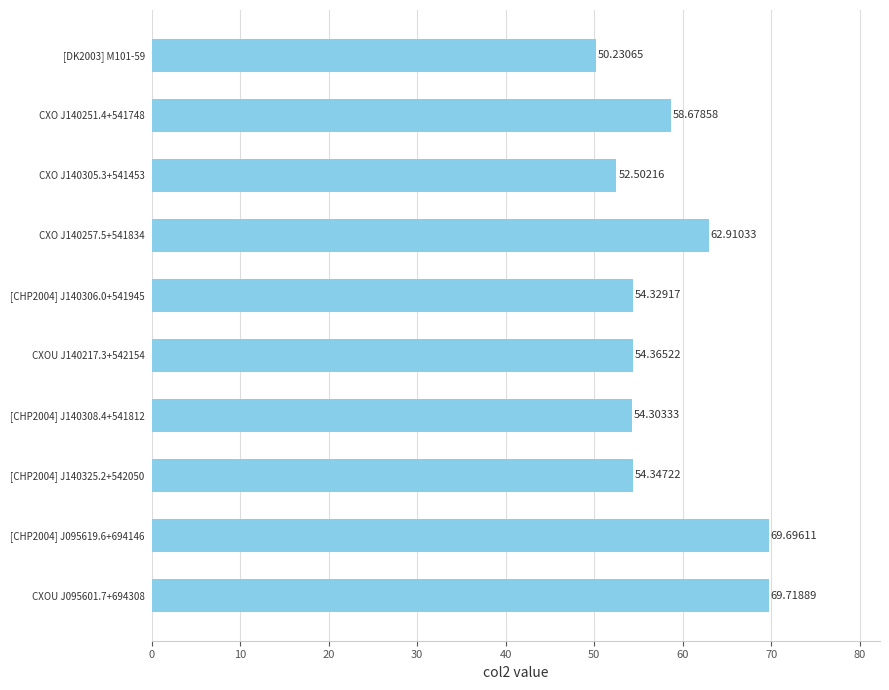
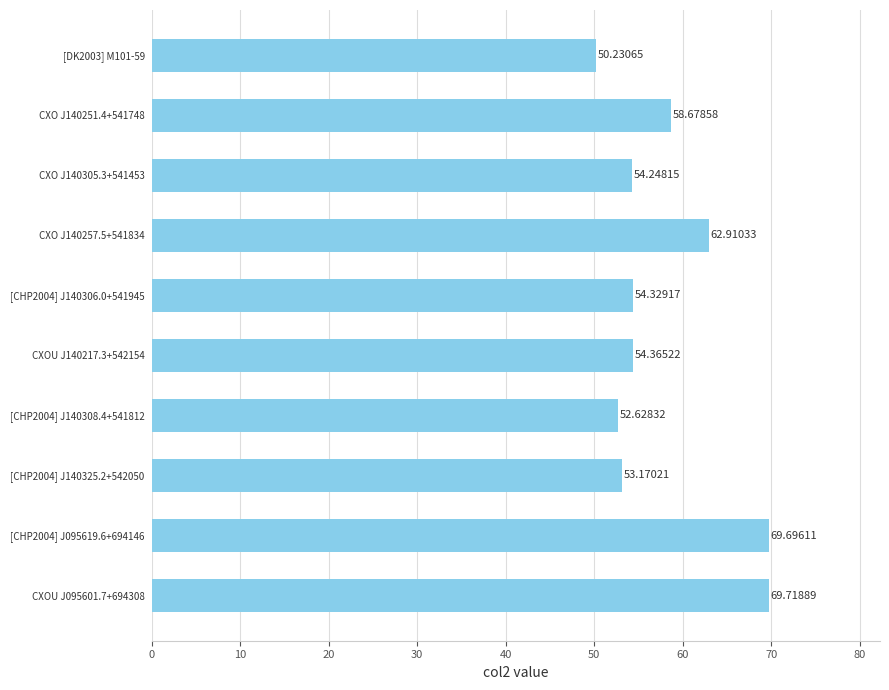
CXO J140305.3+541453: 52.50216 -> 54.24815
[CHP2004] J140308.4+541812: 54.30333 -> 52.62832
[CHP2004] J140325.2+542050: 54.34722 -> 53.17021
